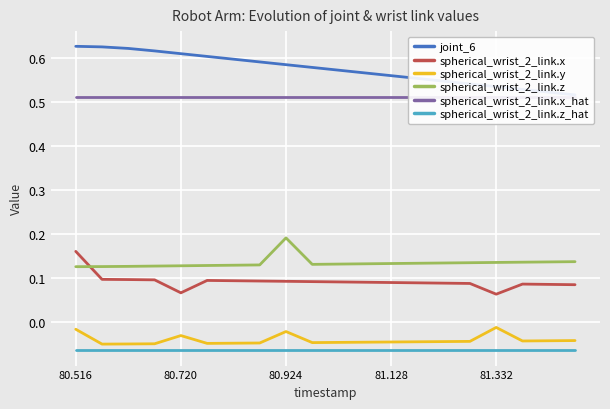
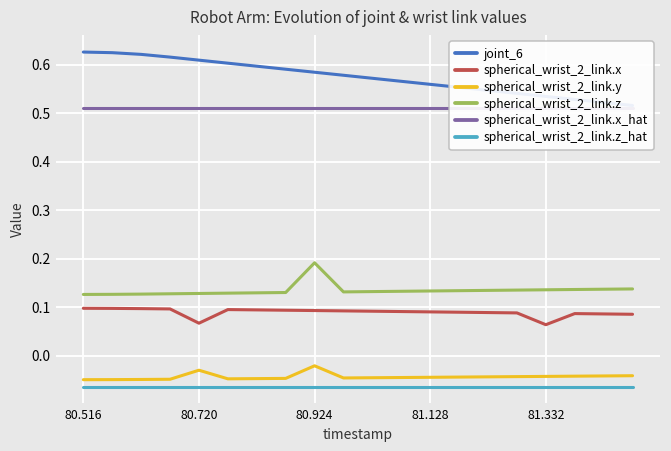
spherical_wrist_2_link.x, 80.516: 0.16 -> 0.10
spherical_wrist_2_link.y, 80.516: -0.02 -> -0.05
spherical_wrist_2_link.y, 81.332: -0.01 -> -0.04
